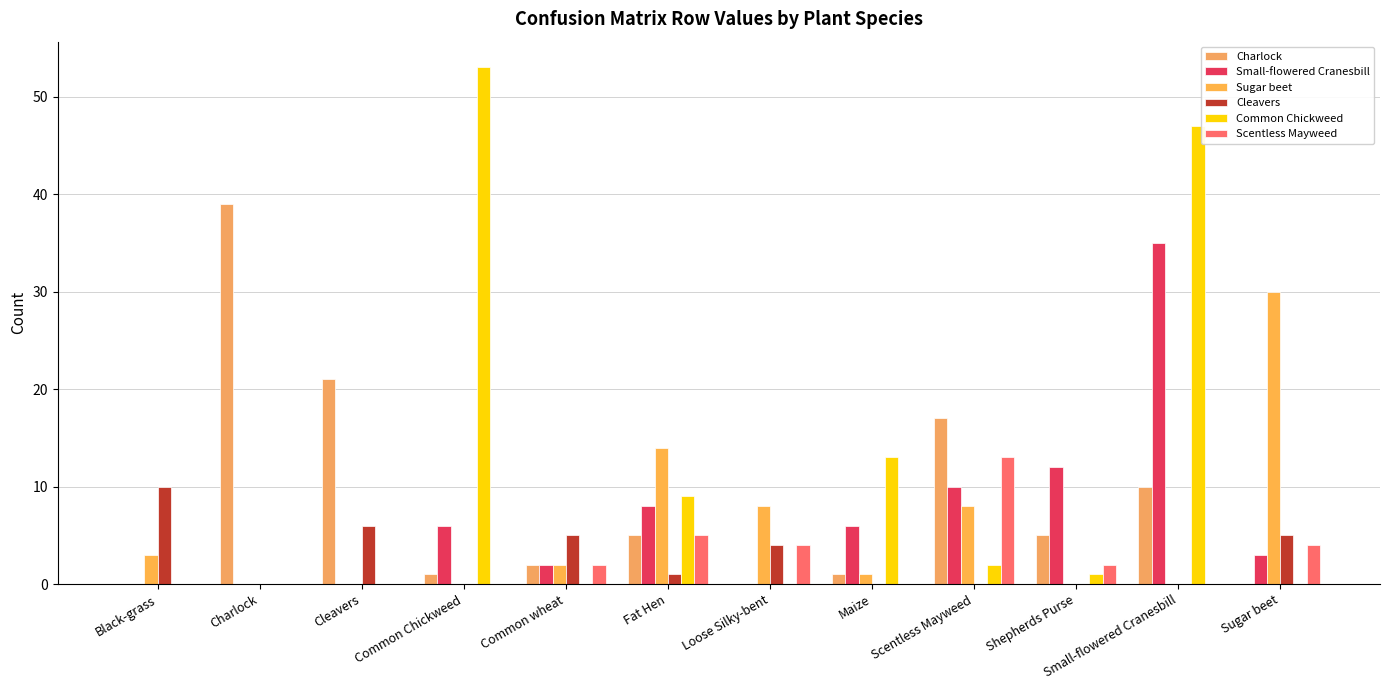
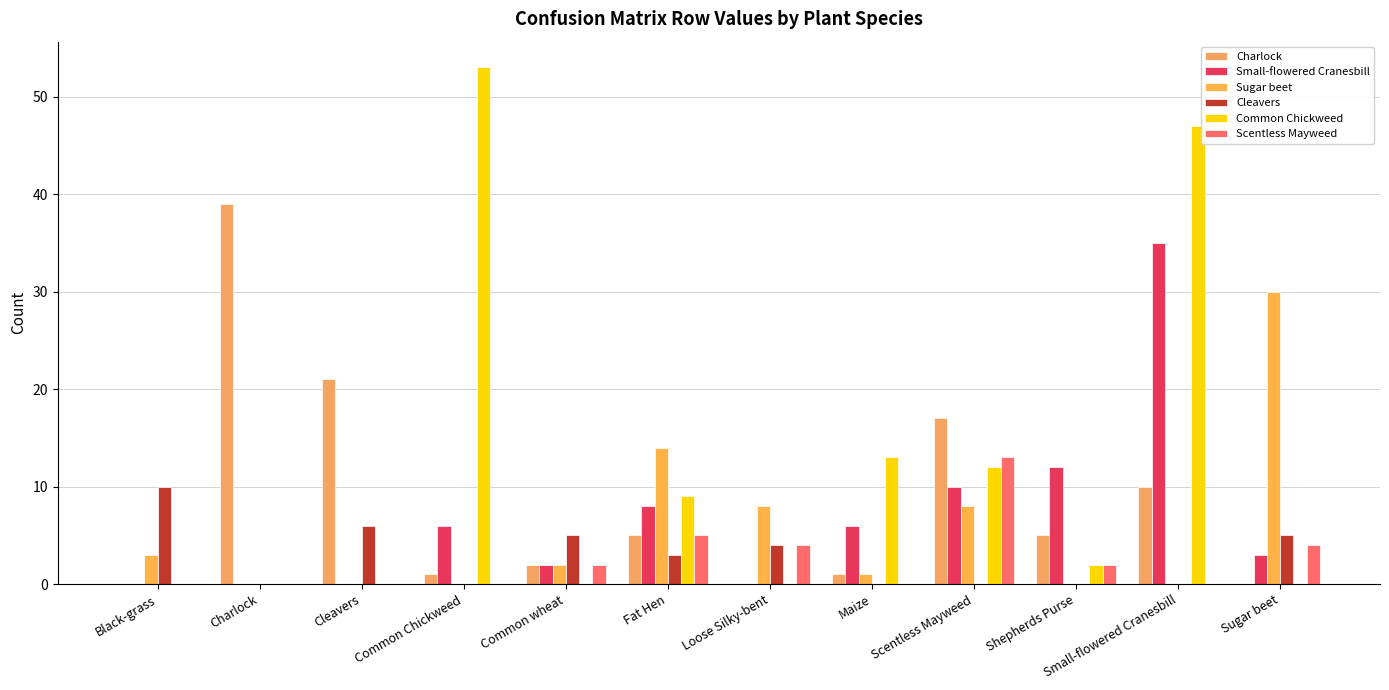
Cleavers, Fat Hen: 1 -> 3
Common Chickweed, Scentless Mayweed: 2 -> 12
Common Chickweed, Shepherds Purse: 1 -> 2
